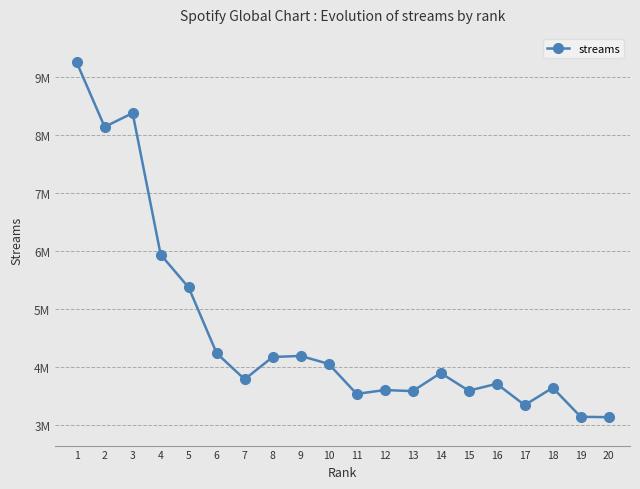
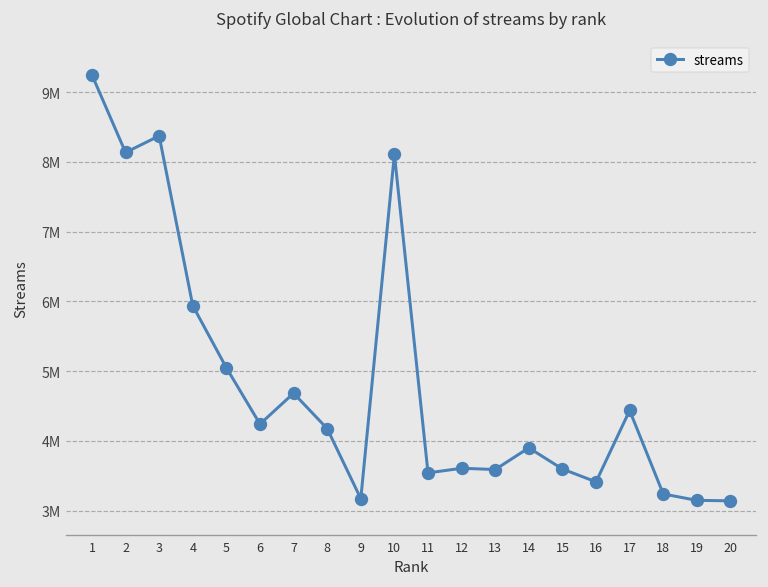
5: 5400000 -> 5000000
7: 3800000 -> 4700000
9: 4200000 -> 3200000
10: 4100000 -> 8100000
16: 3700000 -> 3400000
17: 3300000 -> 4400000
18: 3600000 -> 3200000
